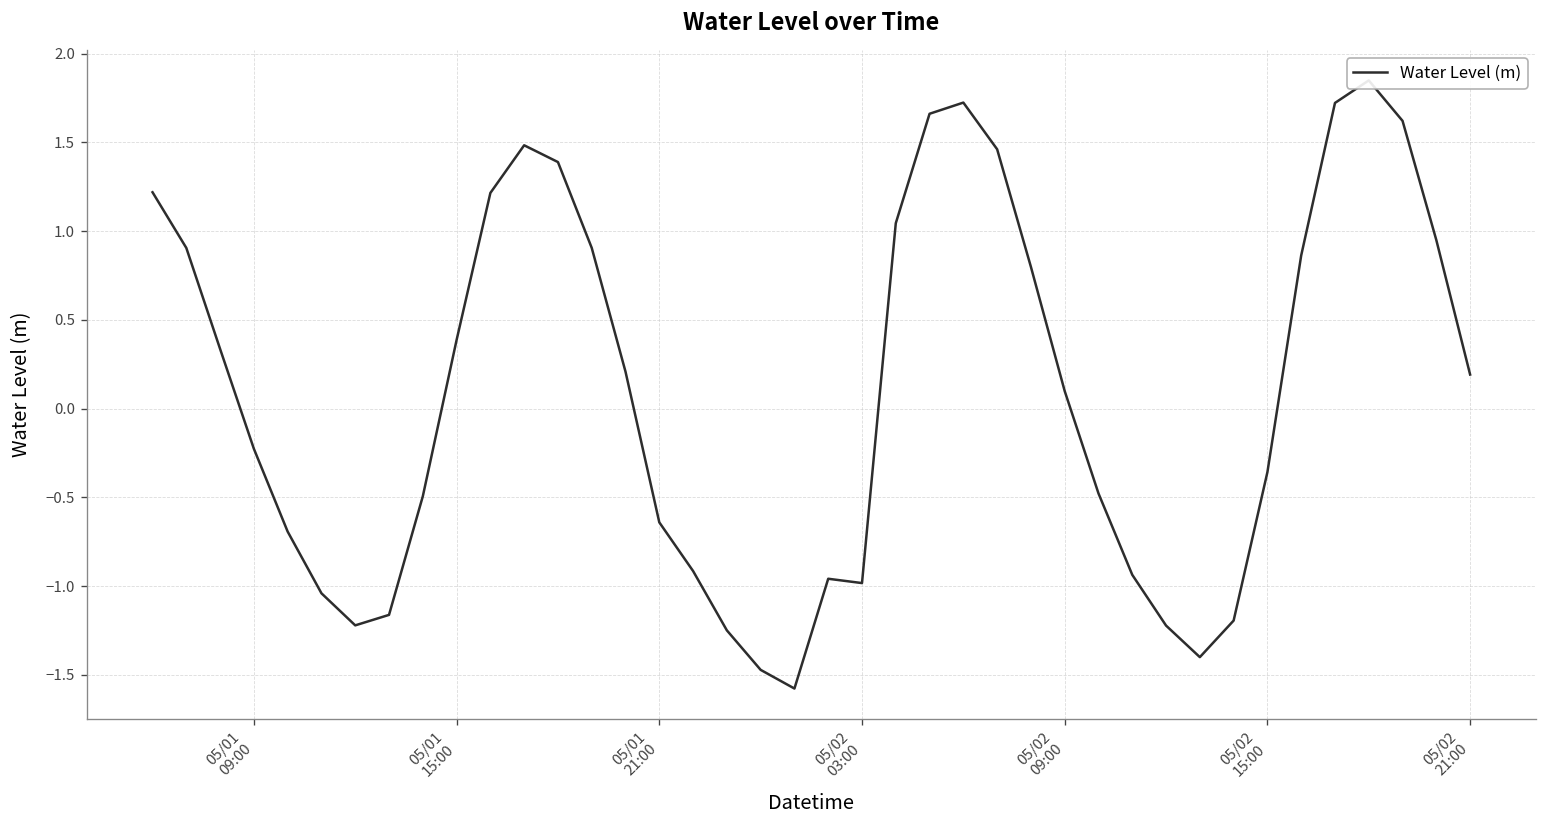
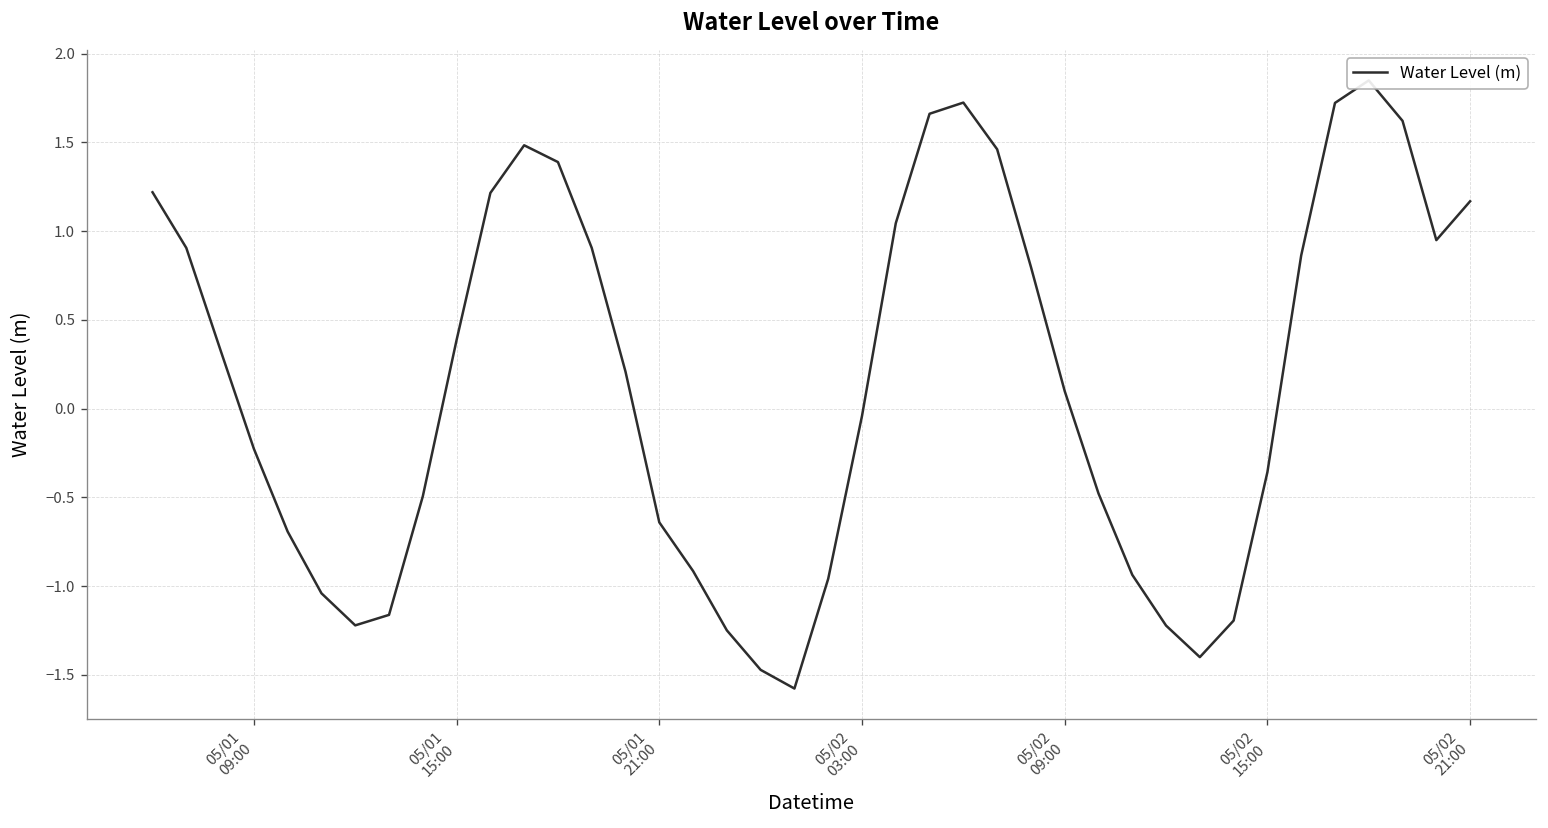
05/02 03:00: -0.98 -> -0.04
05/02 21:00: 0.19 -> 1.17
